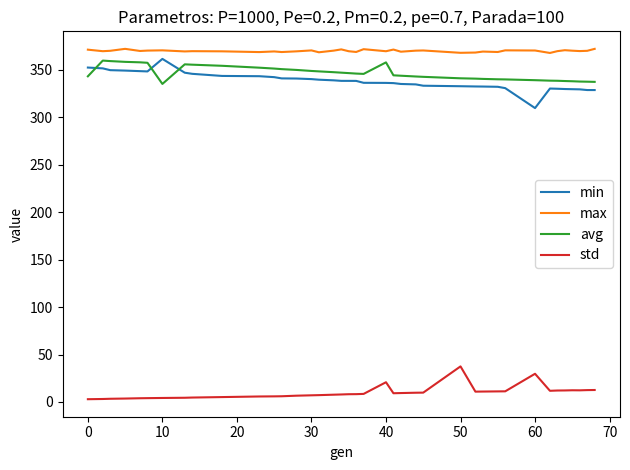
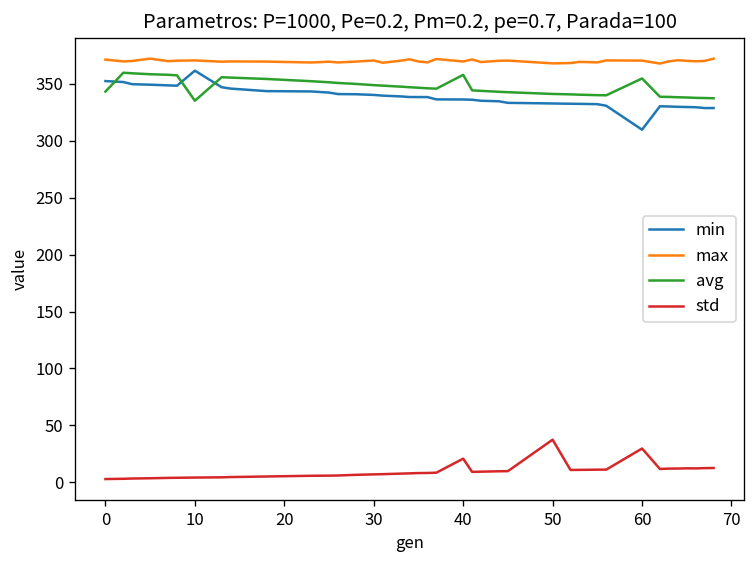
avg, 60: 340 -> 350
